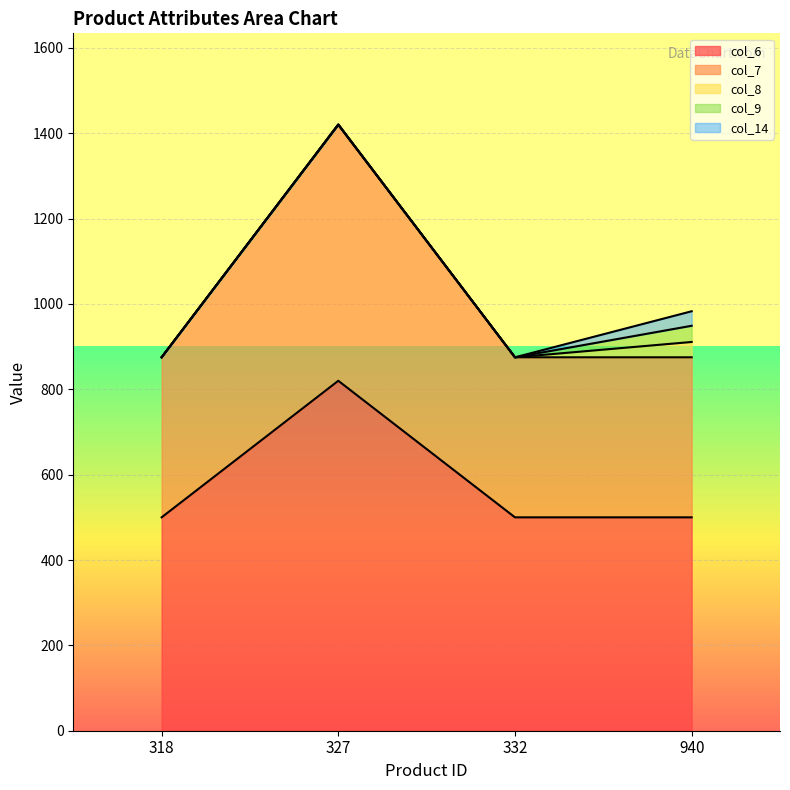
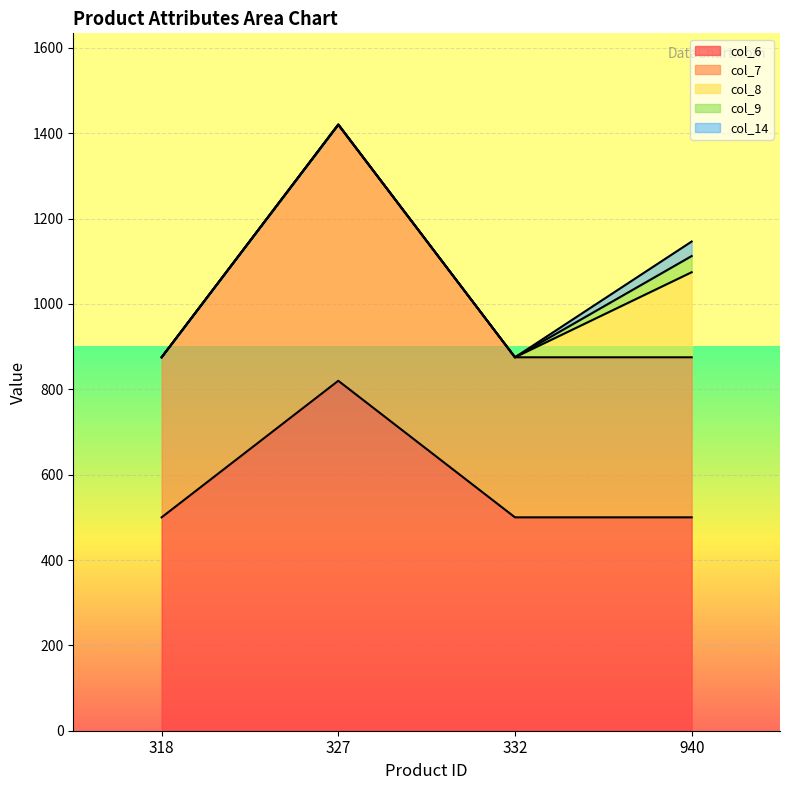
col_8, 940: 40 -> 200
